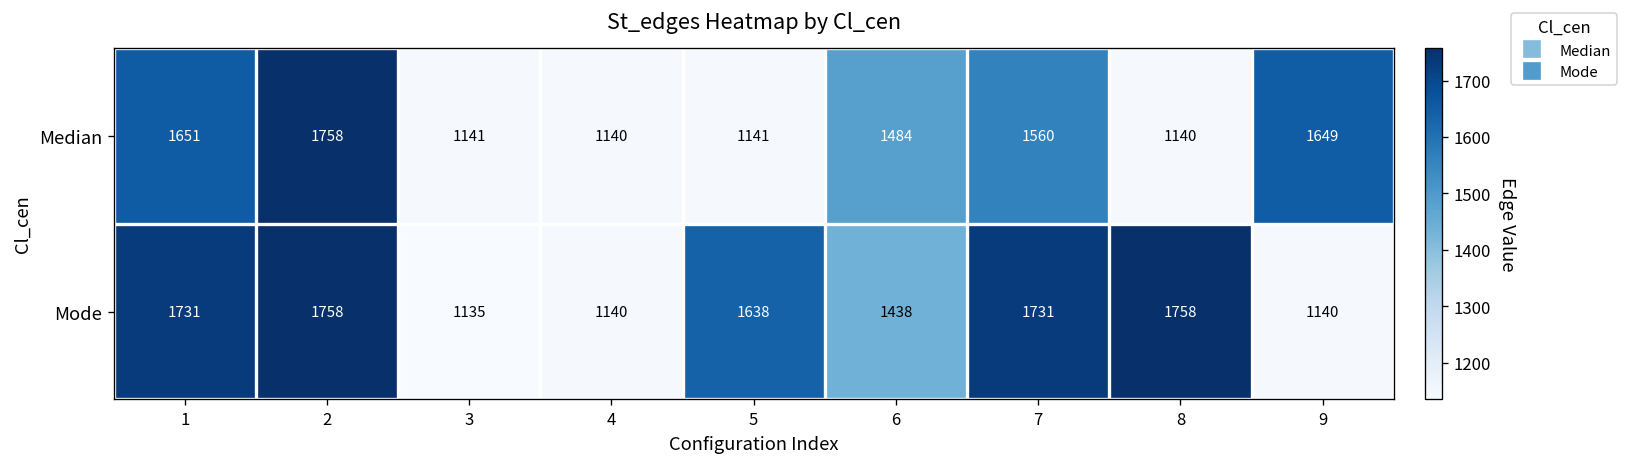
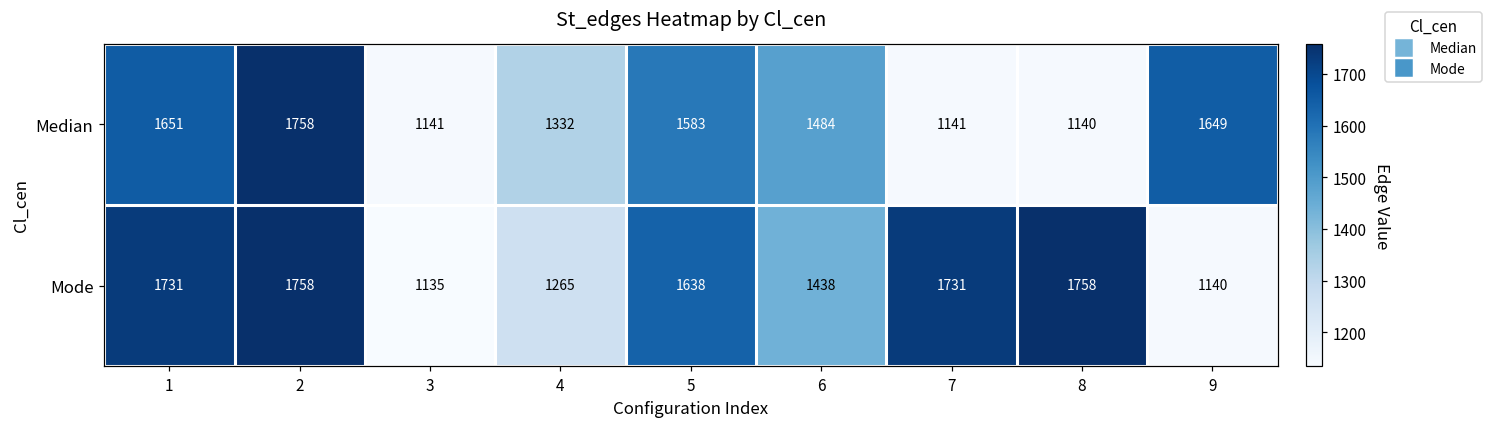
Median, 4: 1140 -> 1332
Median, 5: 1141 -> 1583
Median, 7: 1560 -> 1141
Mode, 4: 1140 -> 1265
